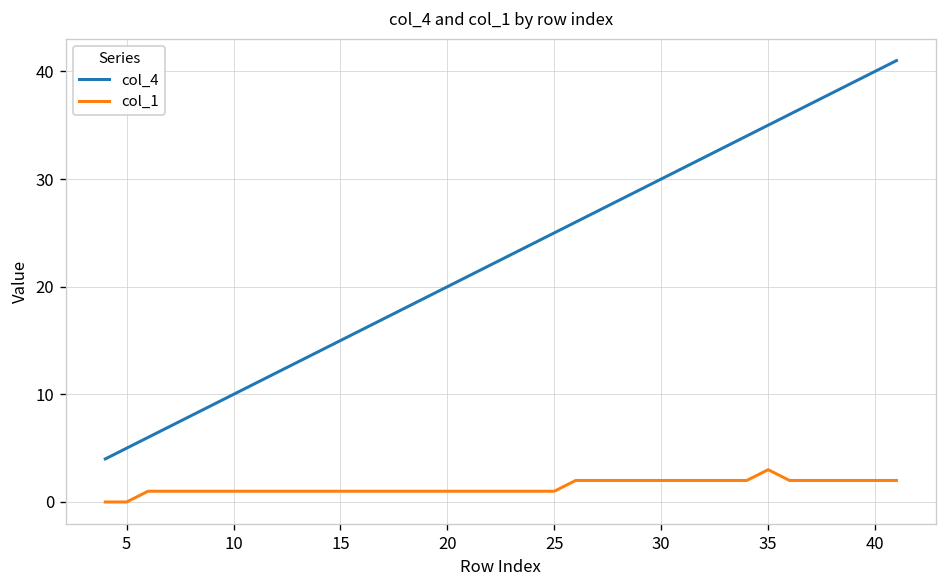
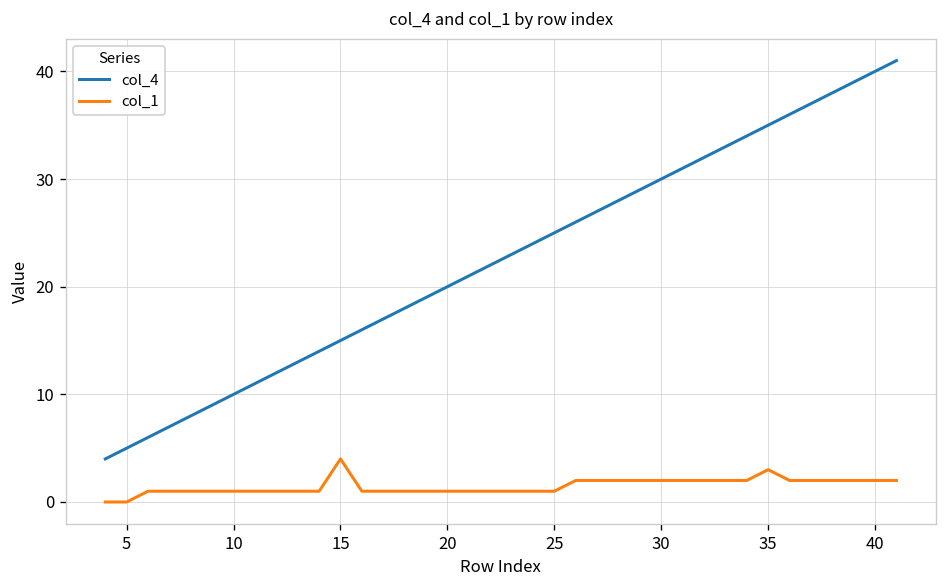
col_1, 15: 1 -> 4
